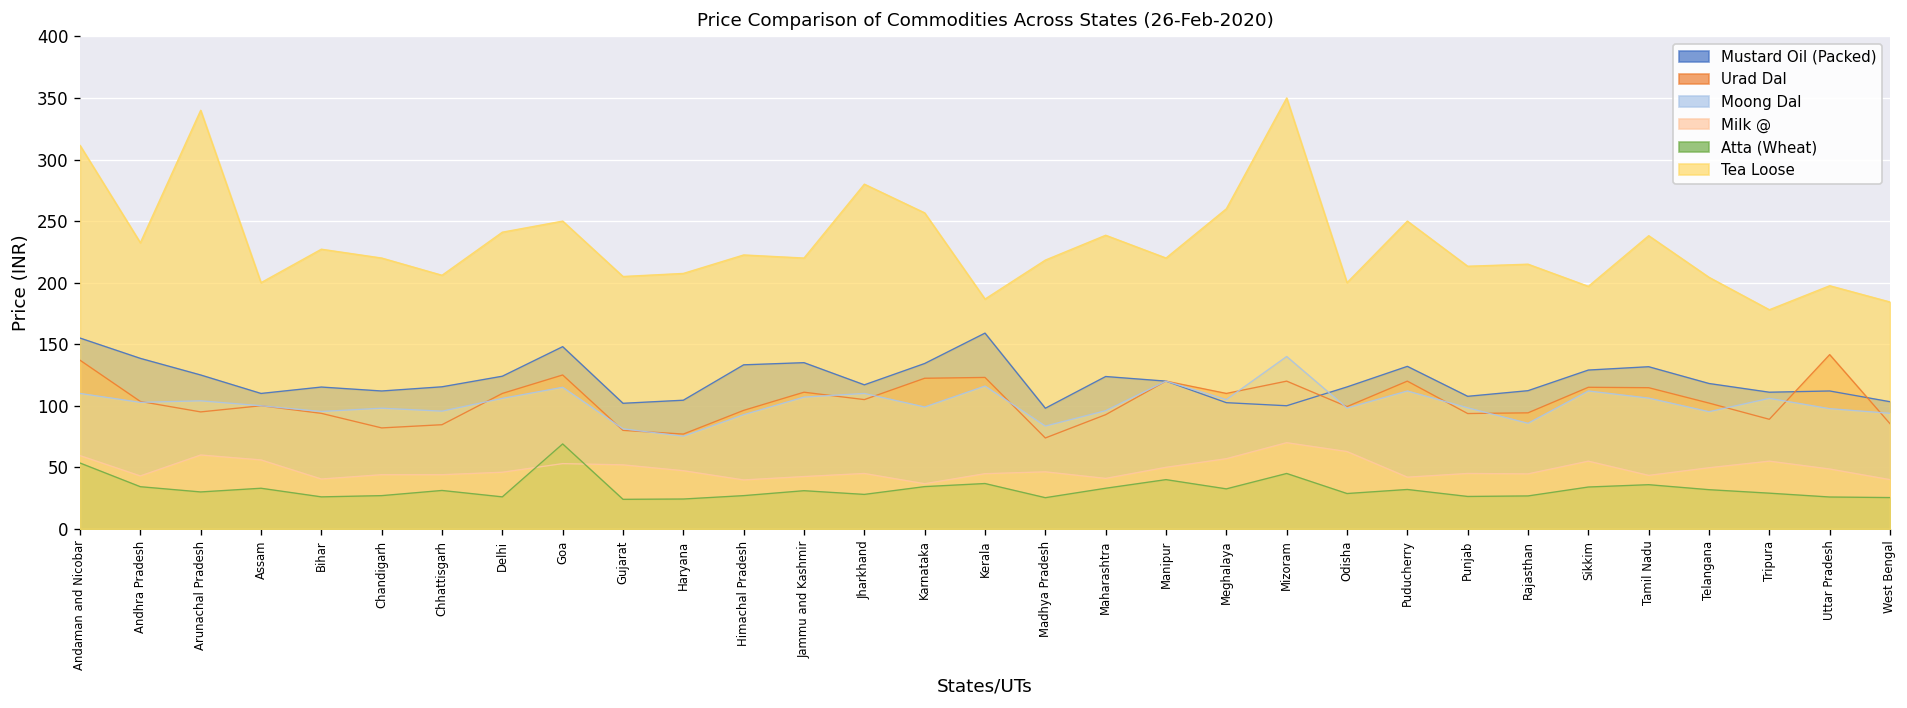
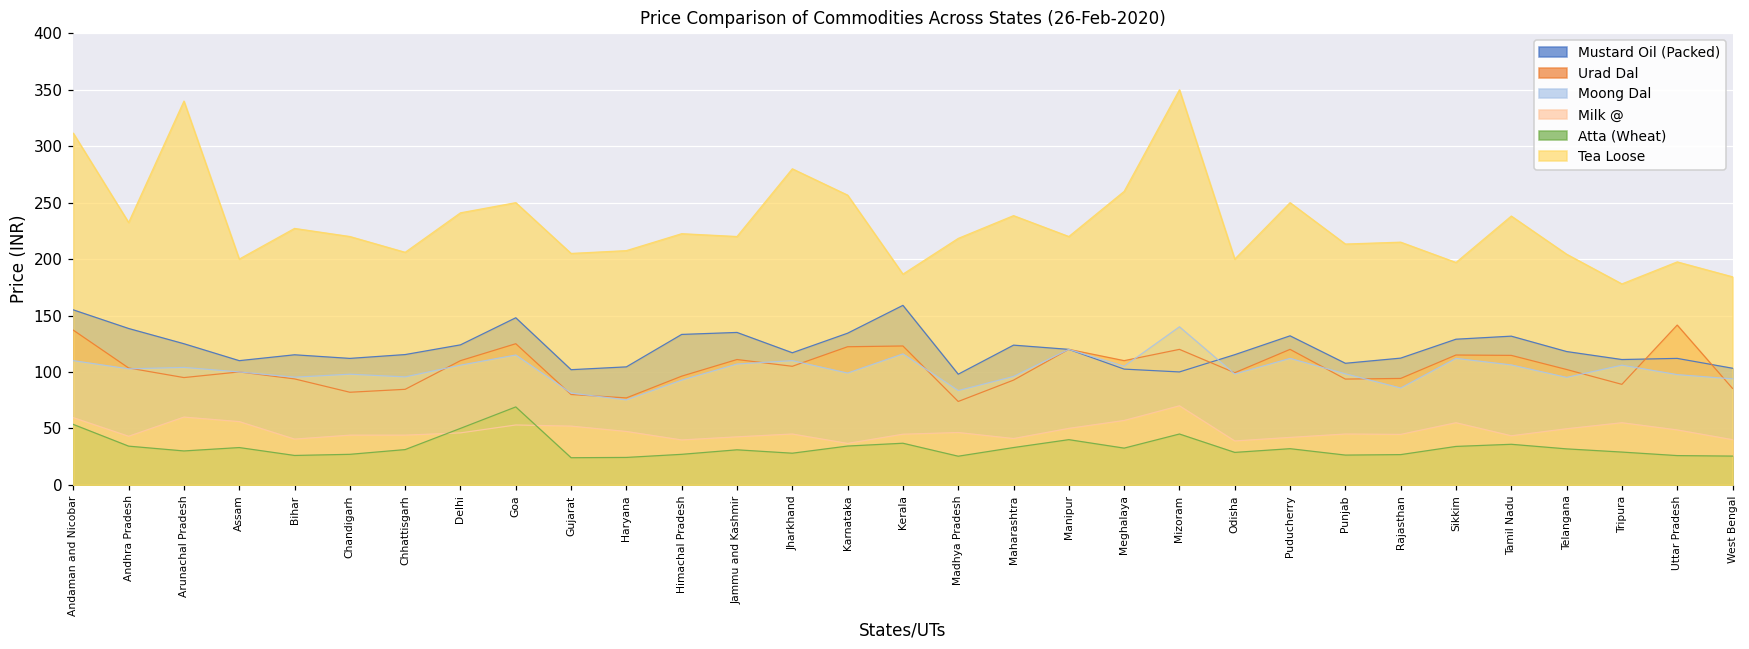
Atta (Wheat), Delhi: 26 -> 50
Milk @, Odisha: 63 -> 39
